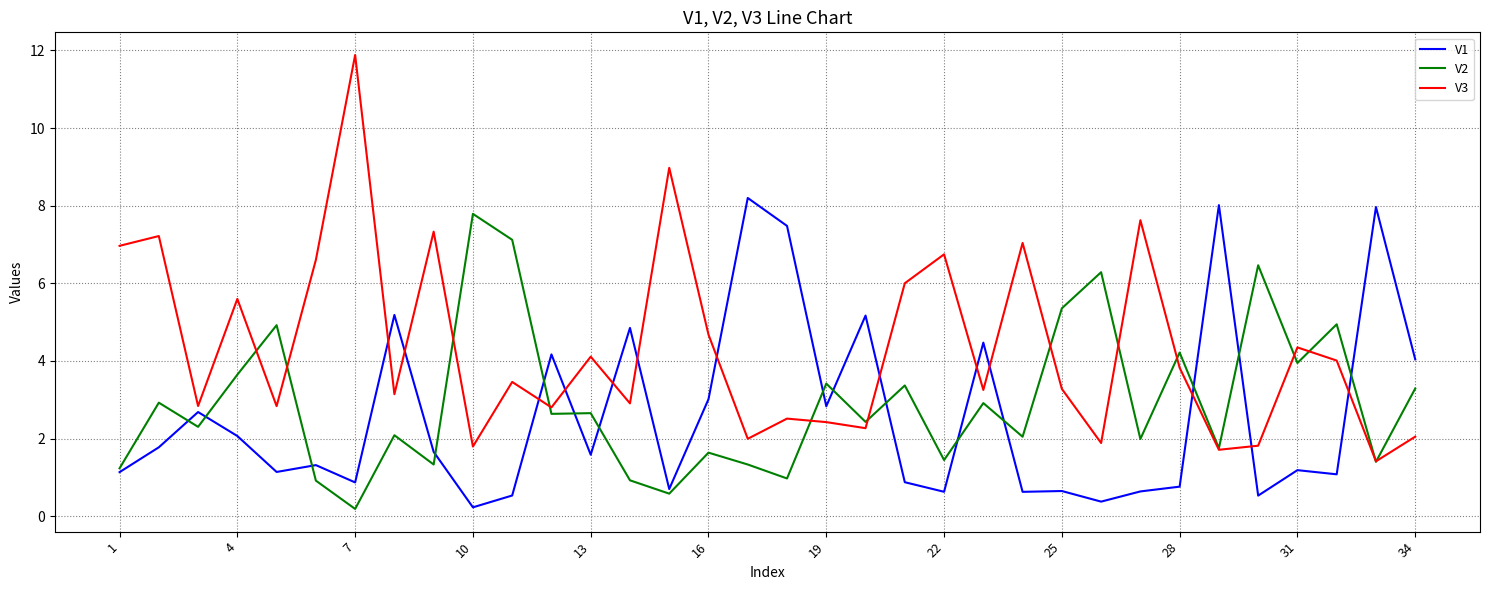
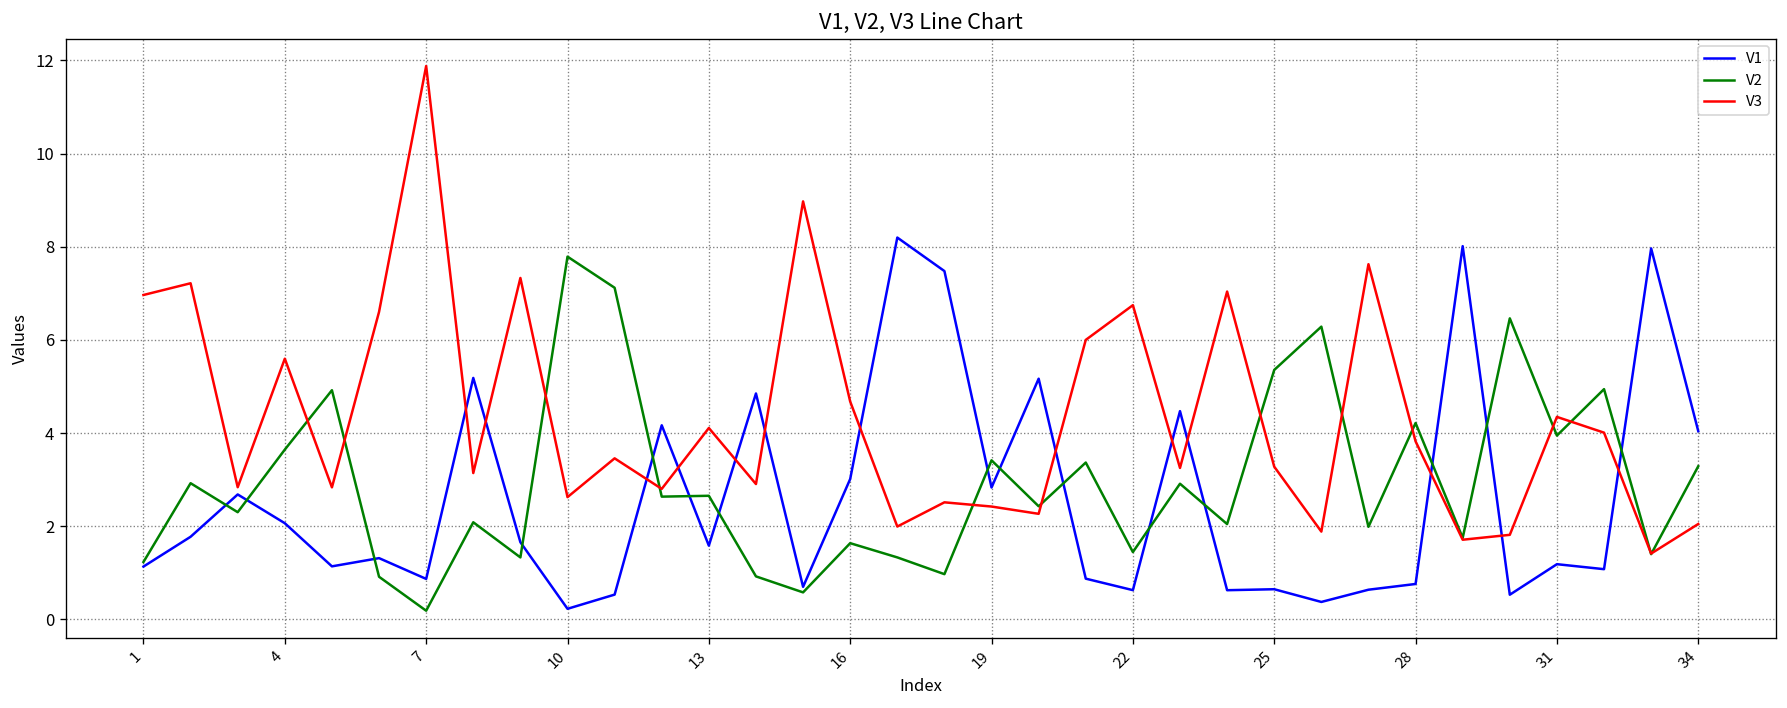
V3, 10: 1.8 -> 2.6
